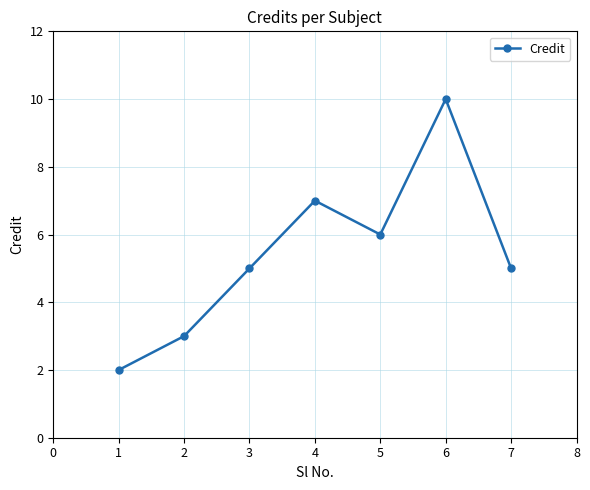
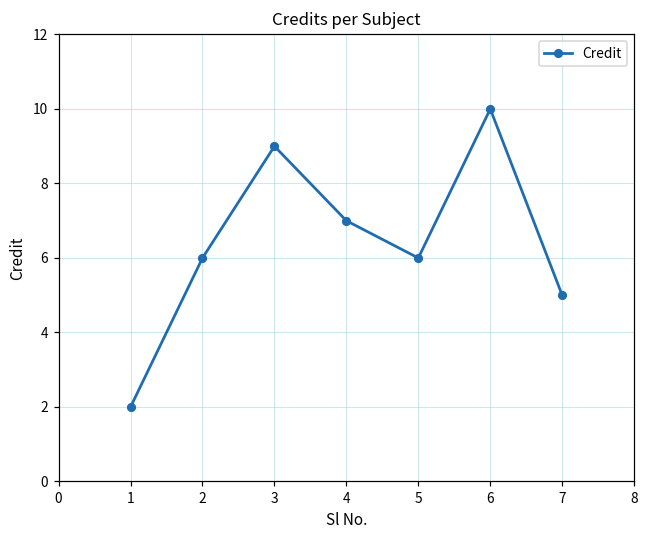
2: 3 -> 6
3: 5 -> 9
